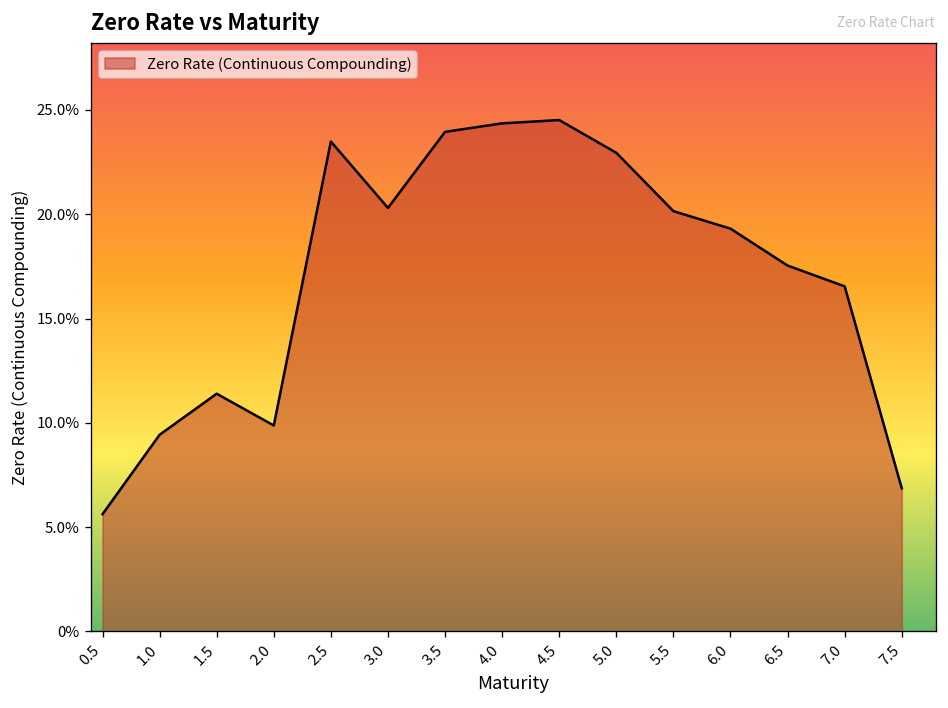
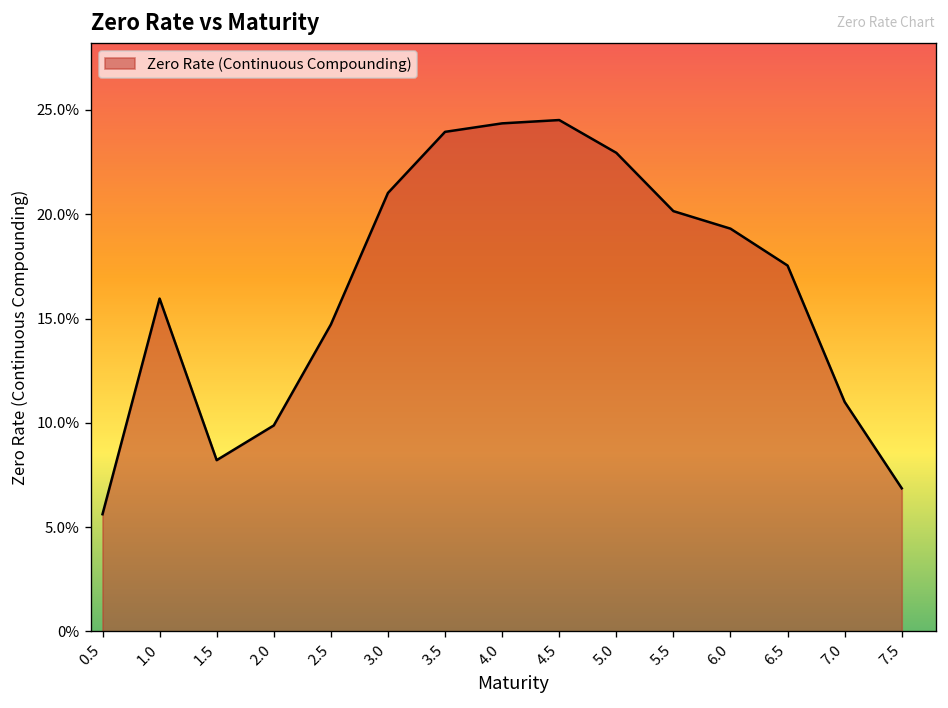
1.0: 9.4% -> 16.0%
1.5: 11.4% -> 8.2%
2.5: 23.5% -> 14.7%
3.0: 20.3% -> 21.0%
7.0: 16.5% -> 11.0%
